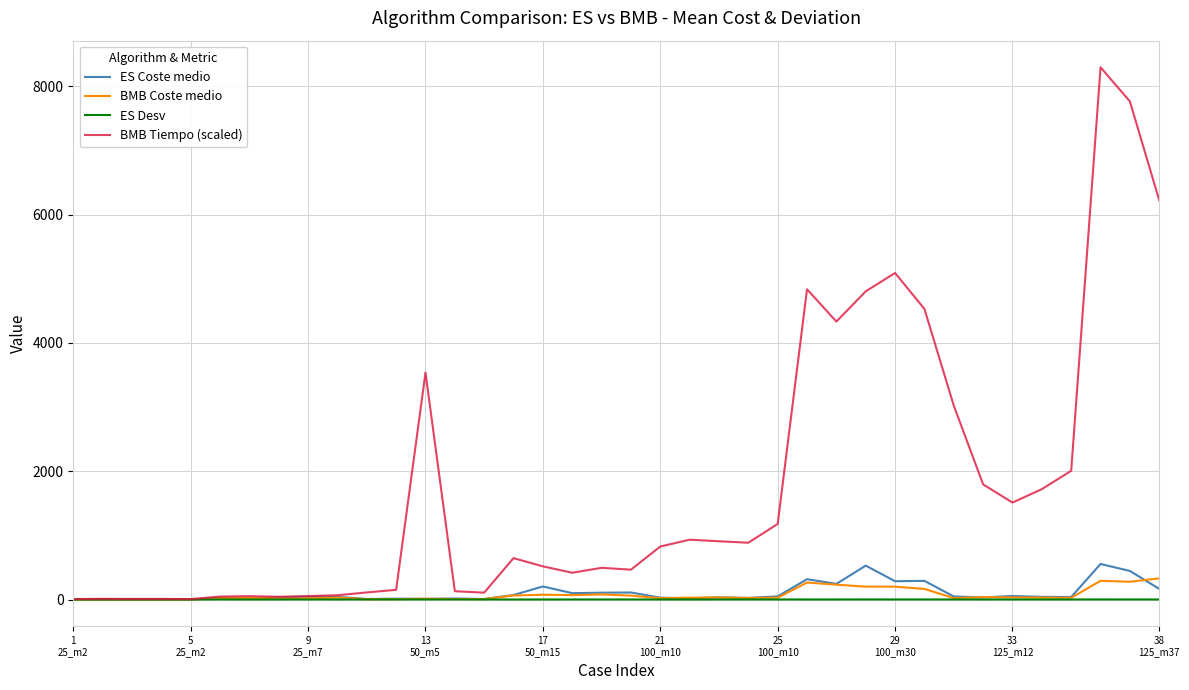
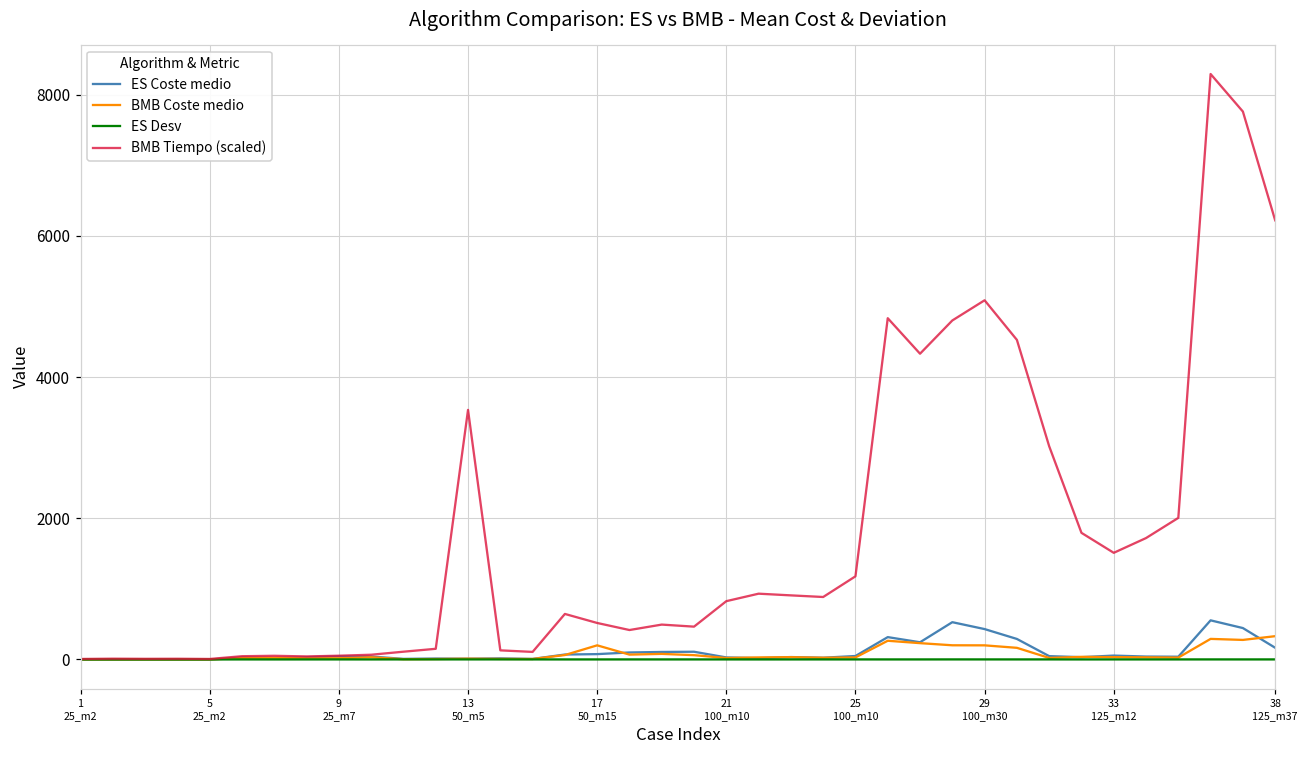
ES Coste medio, 17 50_m15: 200 -> 100
BMB Coste medio, 17 50_m15: 100 -> 200
ES Coste medio, 29 100_m30: 300 -> 400
